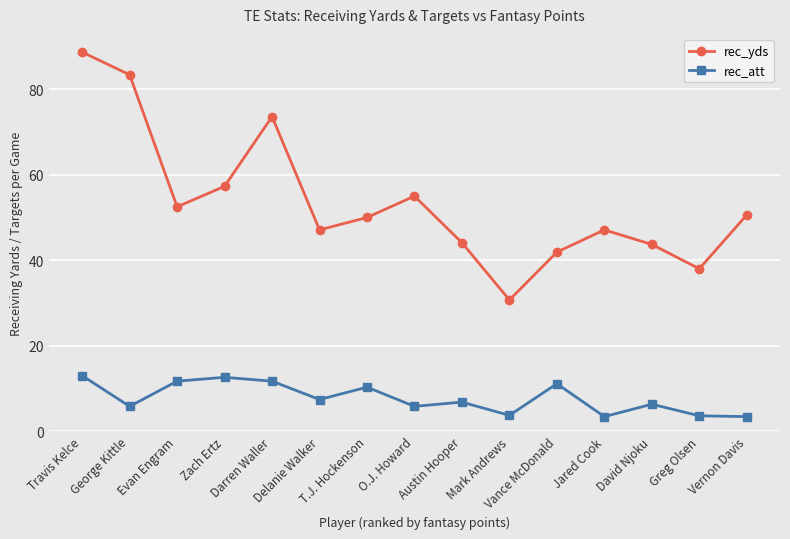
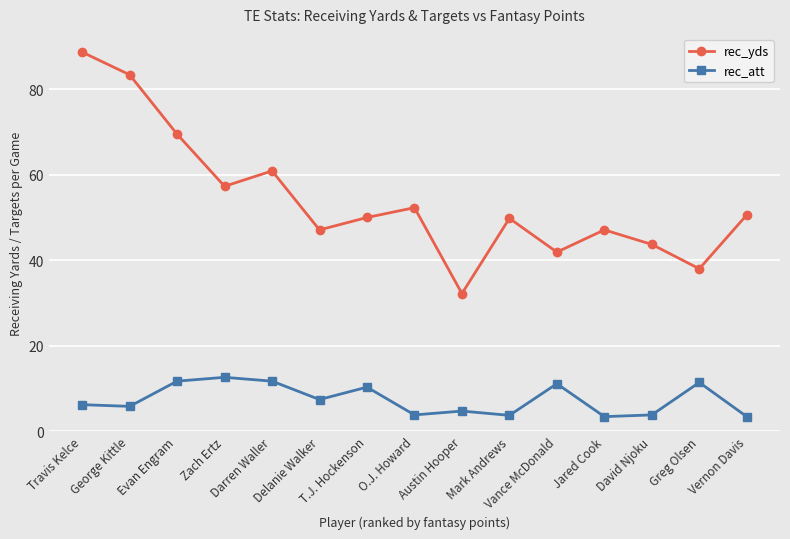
rec_att, Travis Kelce: 13 -> 6
rec_yds, Evan Engram: 53 -> 70
rec_yds, Darren Waller: 74 -> 61
rec_yds, O.J. Howard: 55 -> 52
rec_att, O.J. Howard: 6 -> 4
rec_yds, Austin Hooper: 44 -> 32
rec_att, Austin Hooper: 7 -> 5
rec_yds, Mark Andrews: 31 -> 50
rec_att, David Njoku: 6 -> 4
rec_att, Greg Olsen: 4 -> 11
